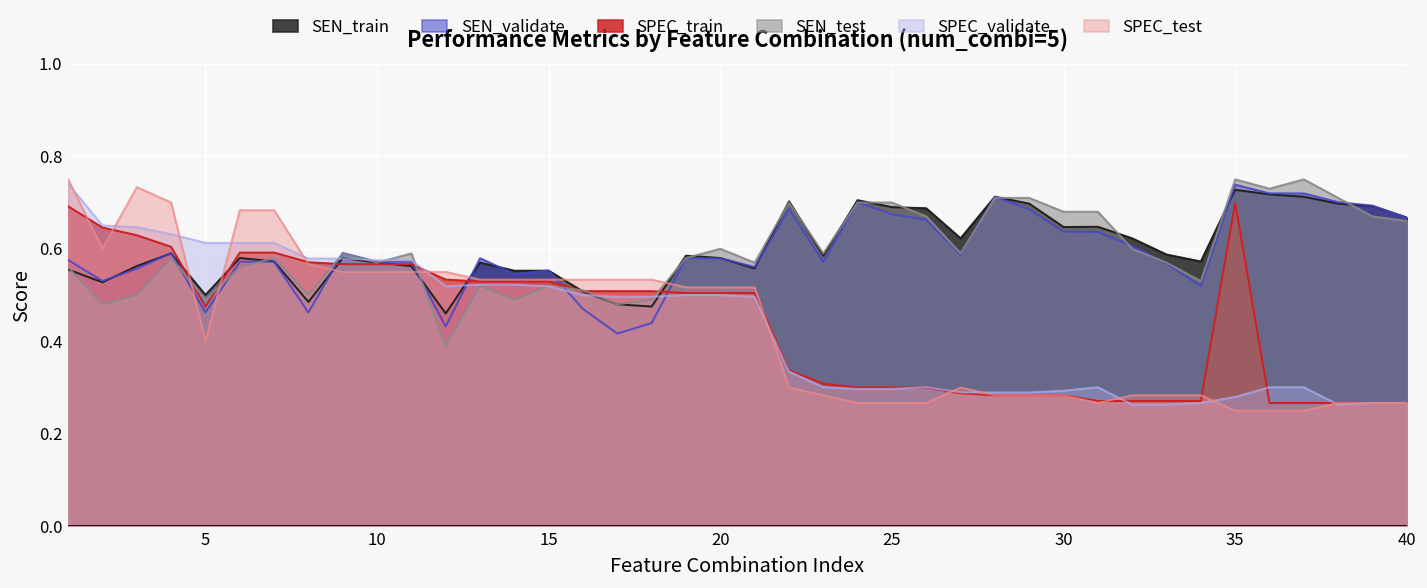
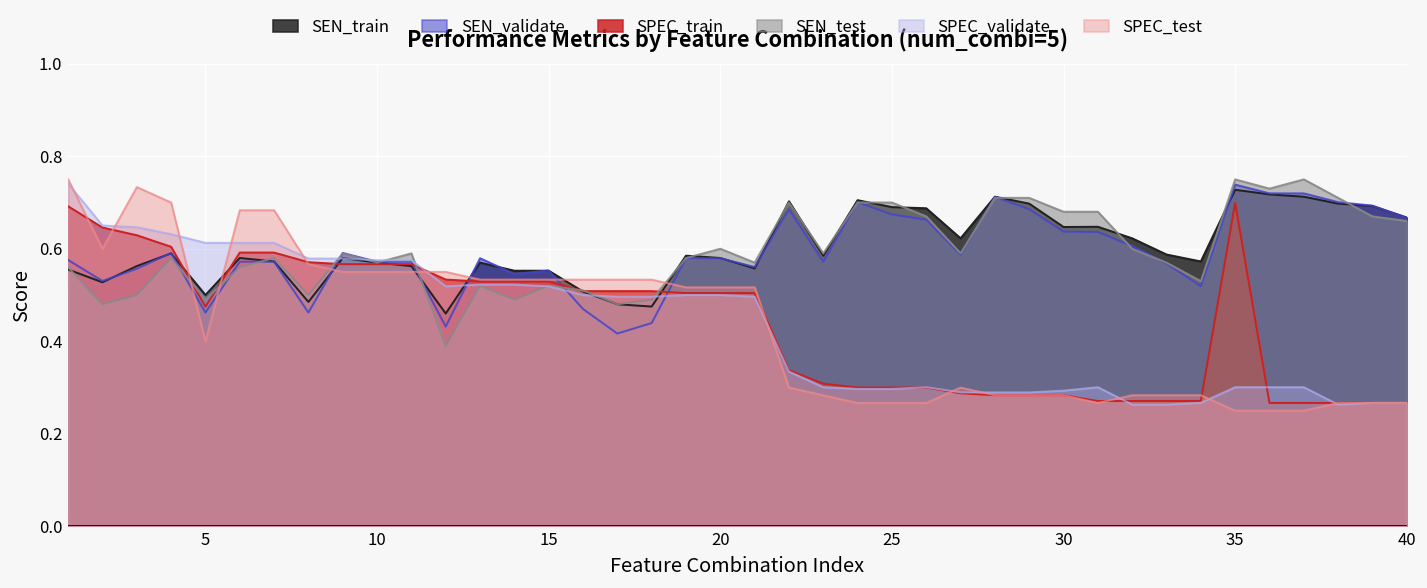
SPEC_validate, 35: 0.28 -> 0.30
